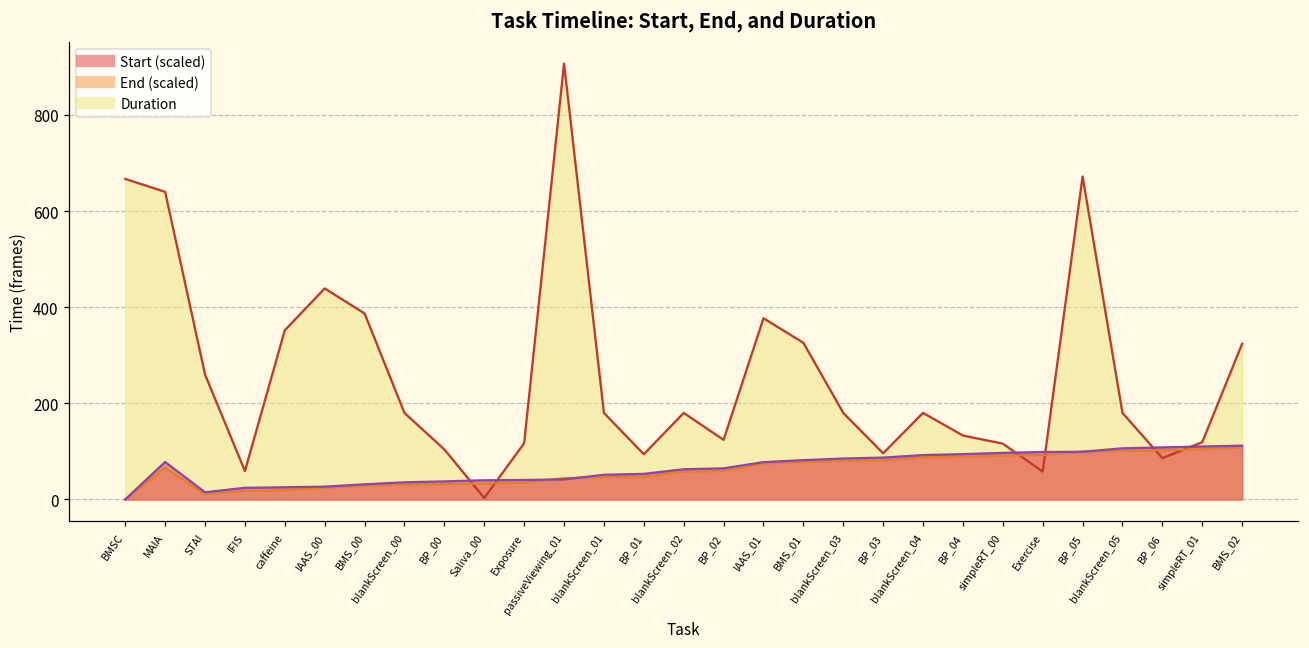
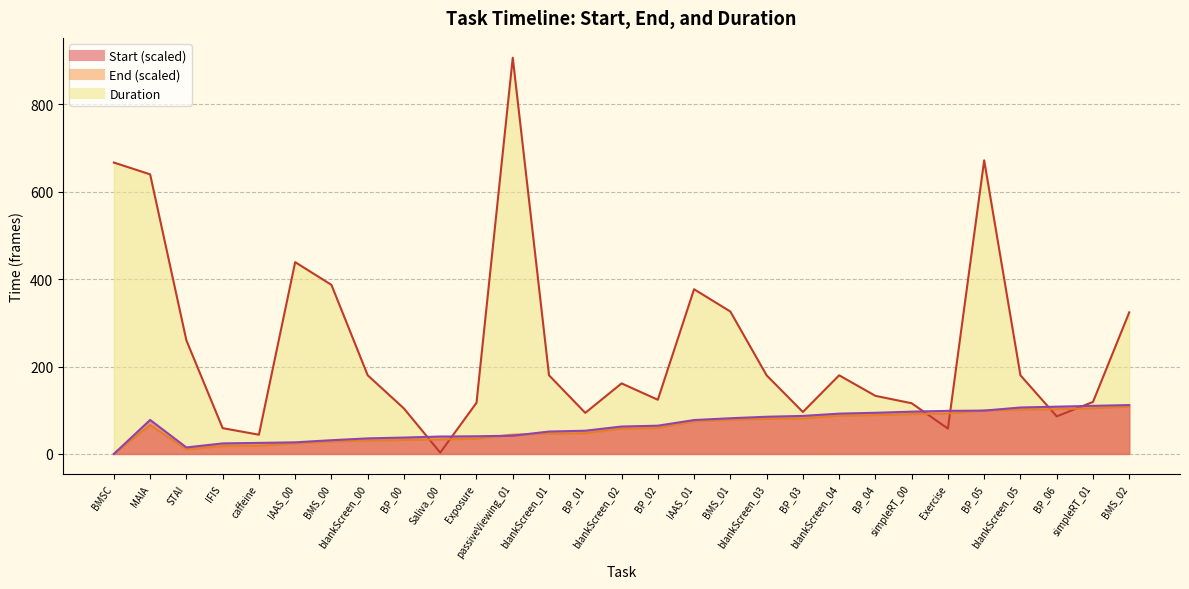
Duration, caffeine: 350 -> 40
Duration, blankScreen_02: 180 -> 160
